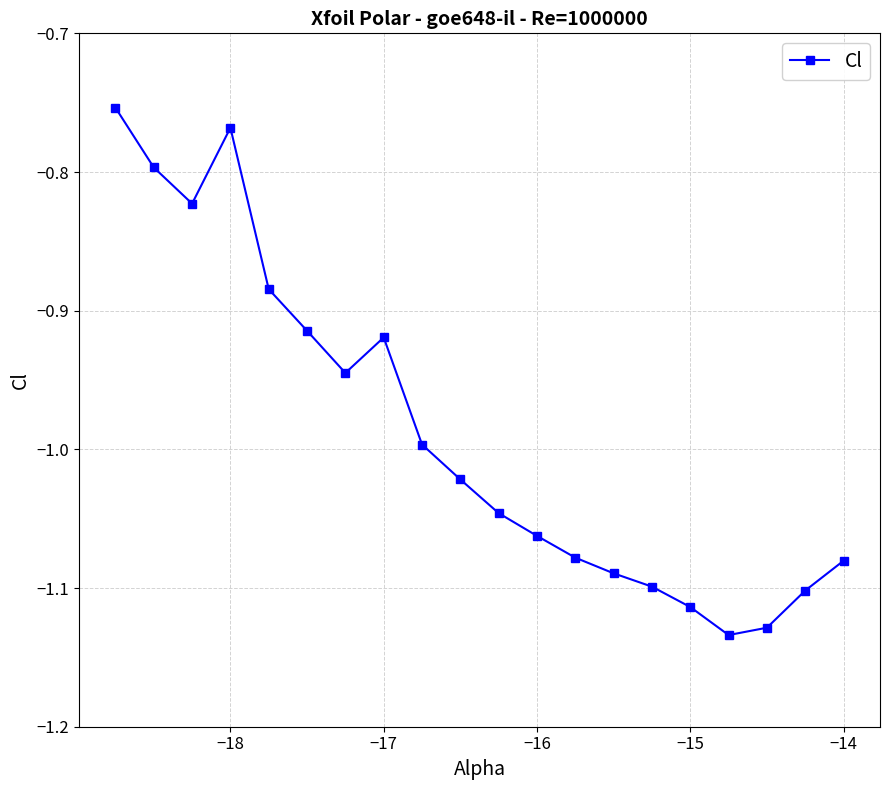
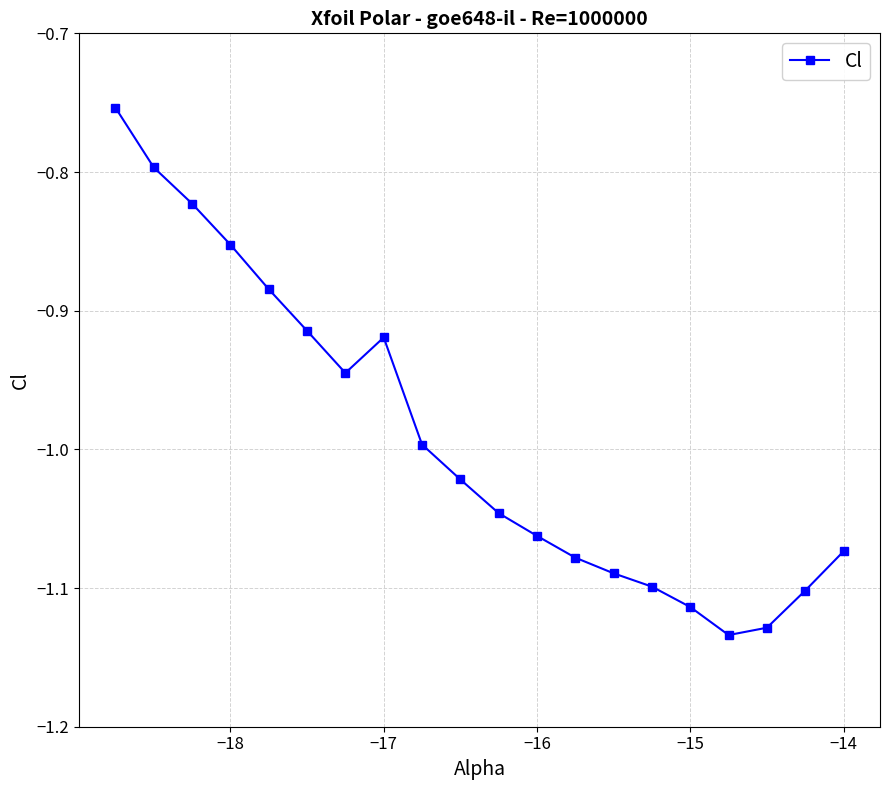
−18: -0.768 -> -0.852
−14: -1.080 -> -1.074
